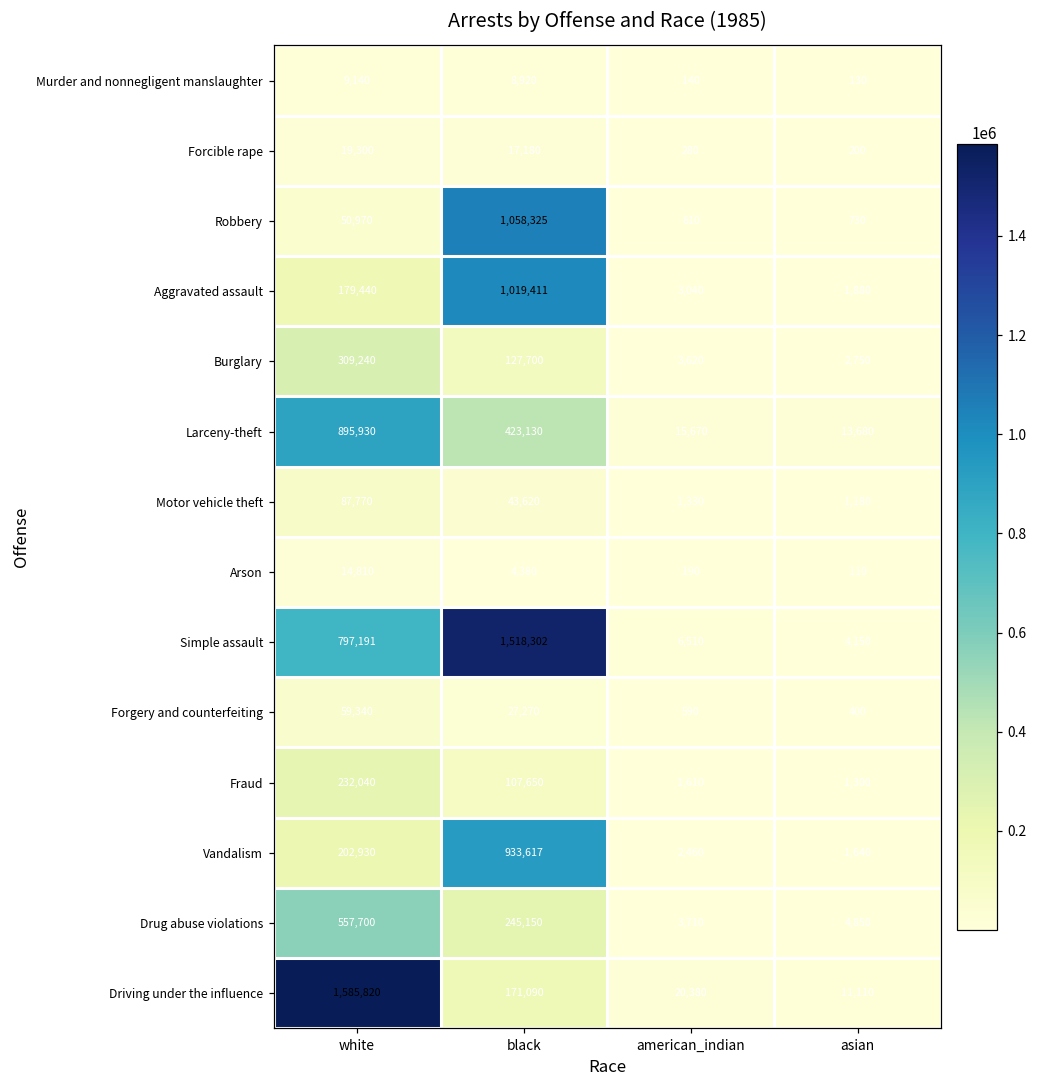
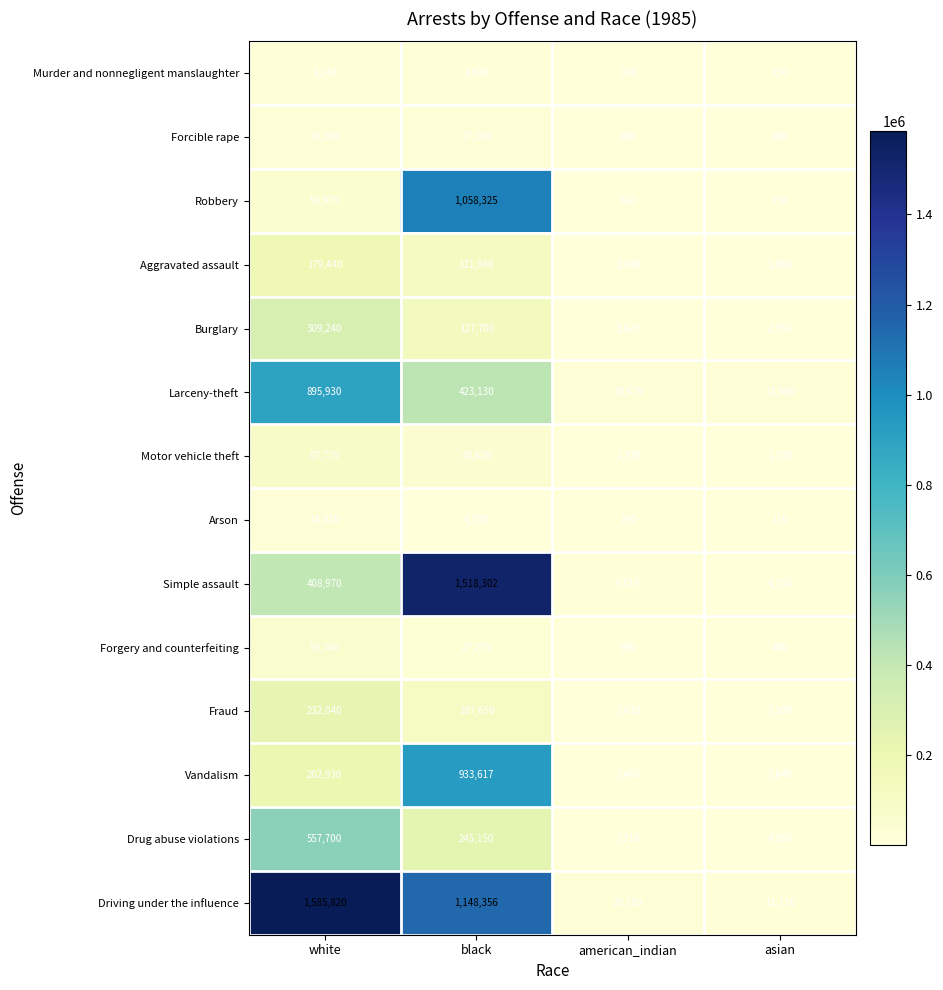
Aggravated assault, black: 1,019,411 -> 121,040
Simple assault, white: 797,191 -> 408,970
Driving under the influence, black: 171,090 -> 1,148,356
